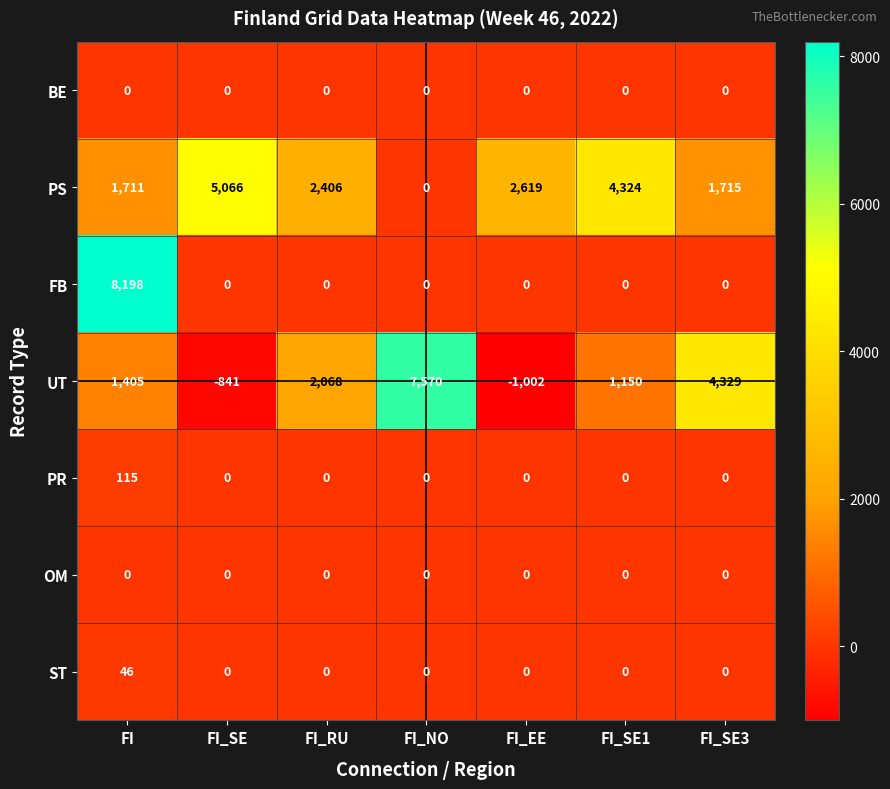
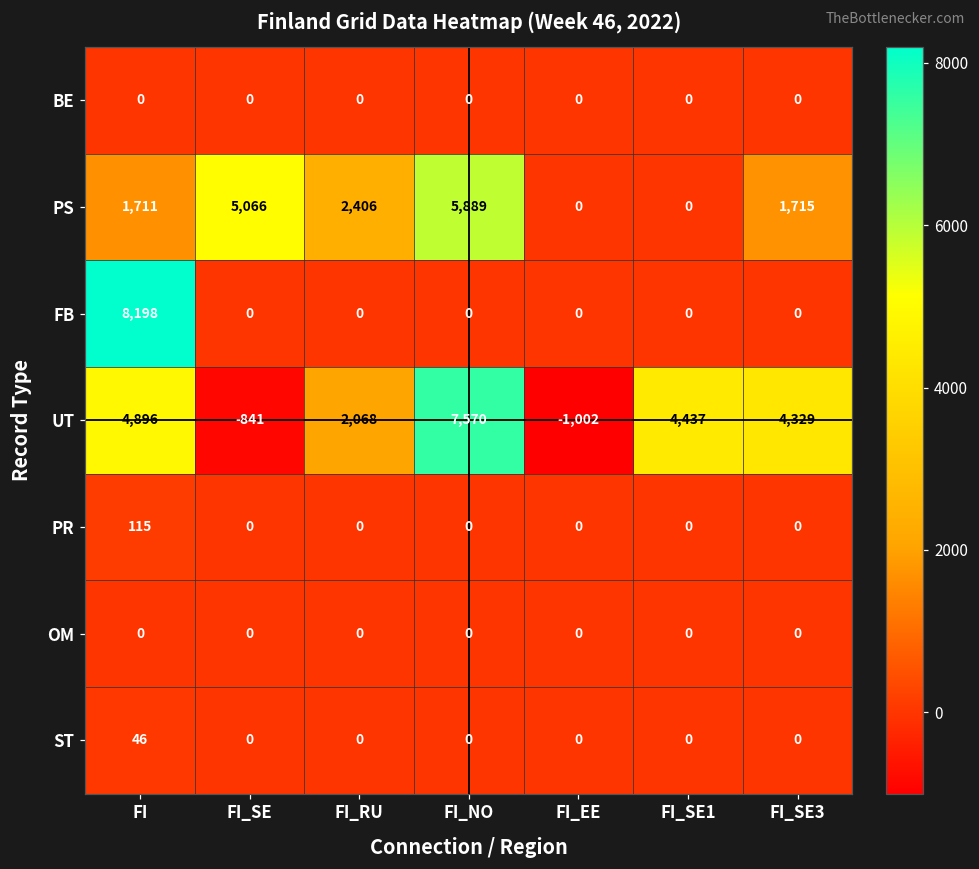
PS, FI_NO: 0 -> 5,889
PS, FI_EE: 2,619 -> 0
PS, FI_SE1: 4,324 -> 0
UT, FI: 1,405 -> 4,896
UT, FI_SE1: 1,150 -> 4,437
